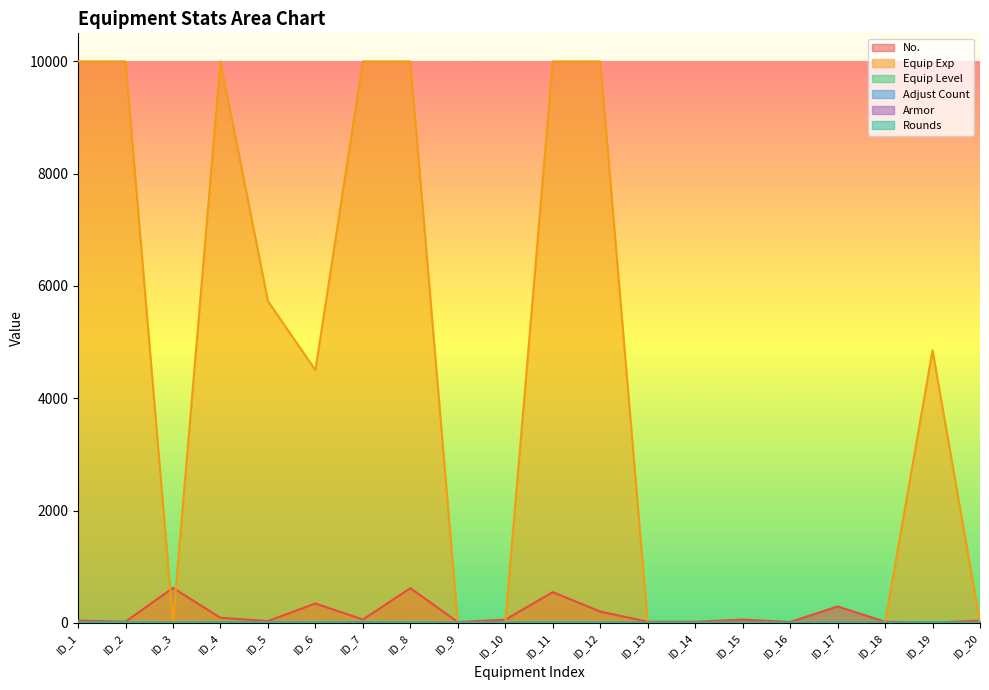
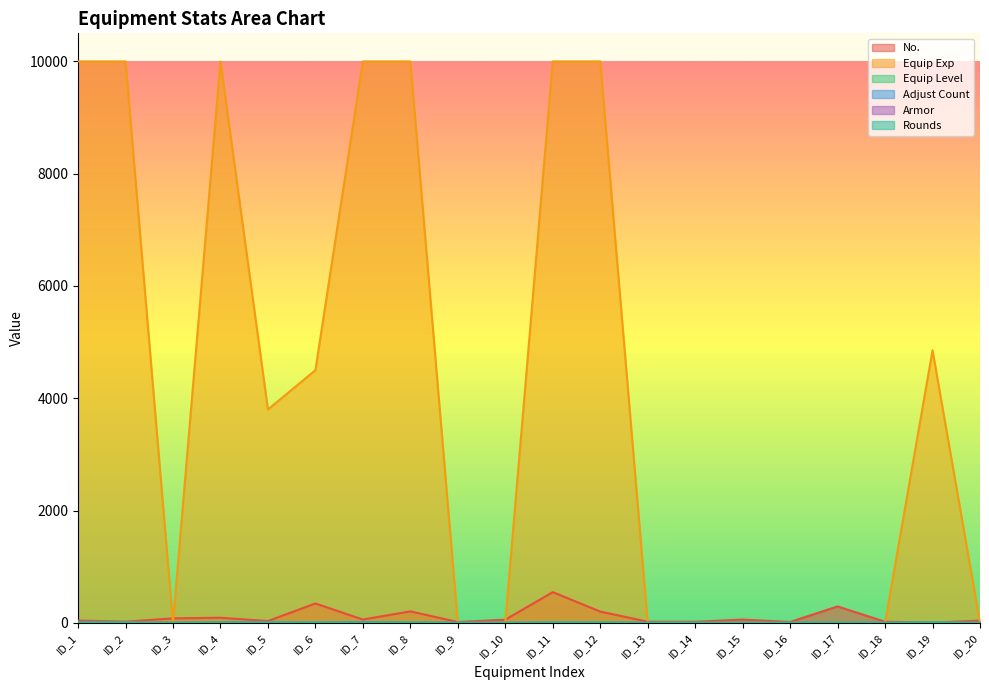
No., ID_3: 600 -> 100
Equip Exp, ID_5: 5700 -> 3800
No., ID_8: 600 -> 200
